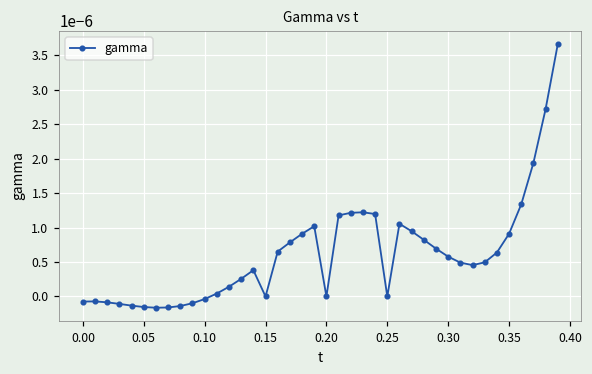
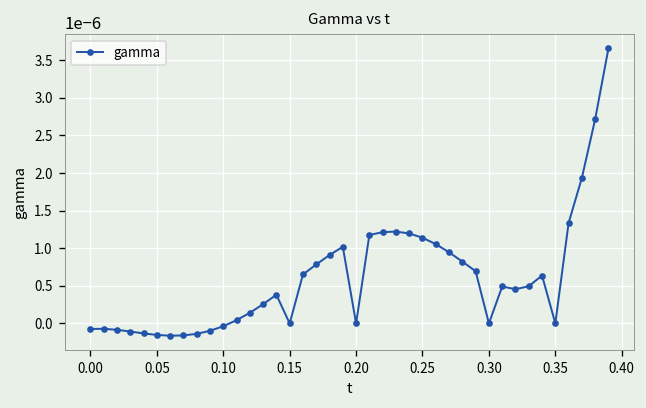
0.25: 0.000000 -> 0.000001
0.30: 0.000001 -> 0.000000
0.35: 0.000001 -> 0.000000
